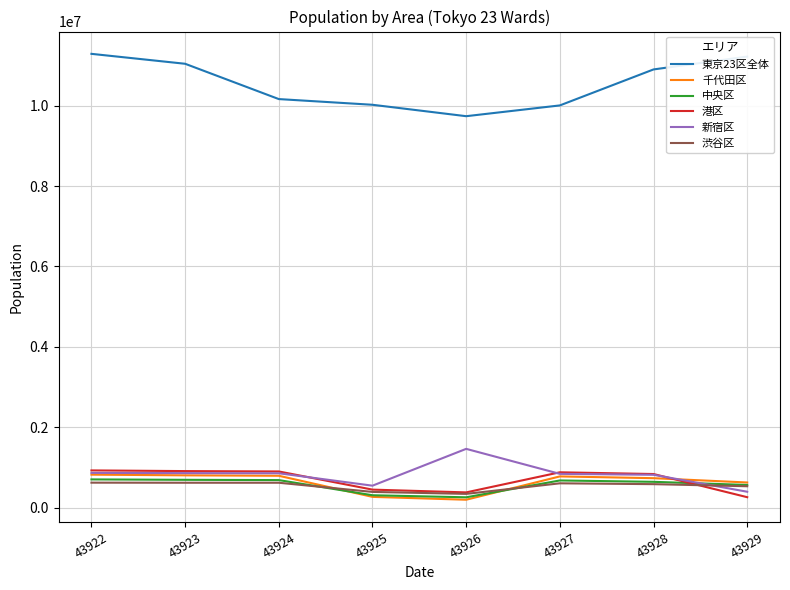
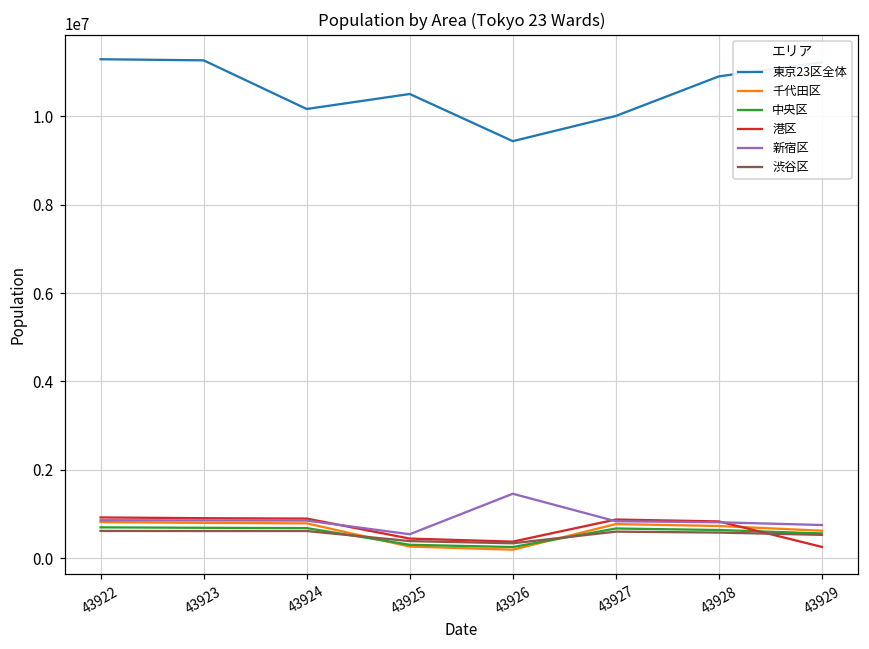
東京23区全体, 43923: 11000000 -> 11300000
東京23区全体, 43925: 10000000 -> 10500000
東京23区全体, 43926: 9700000 -> 9400000
新宿区, 43929: 400000 -> 800000
